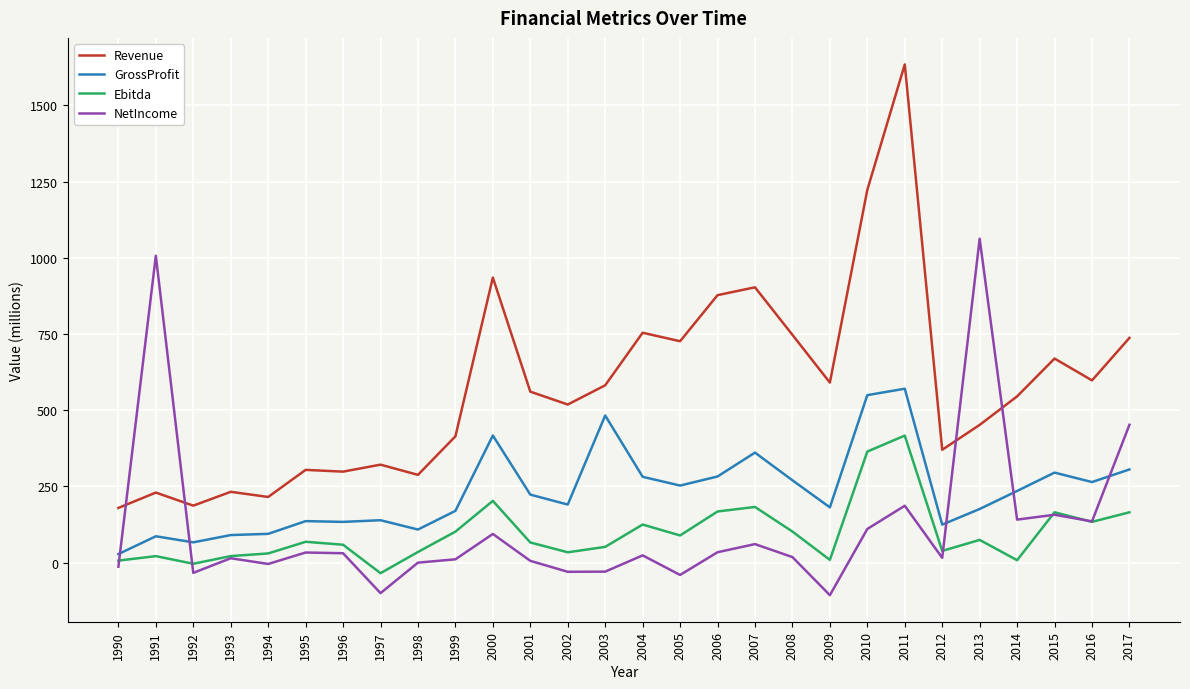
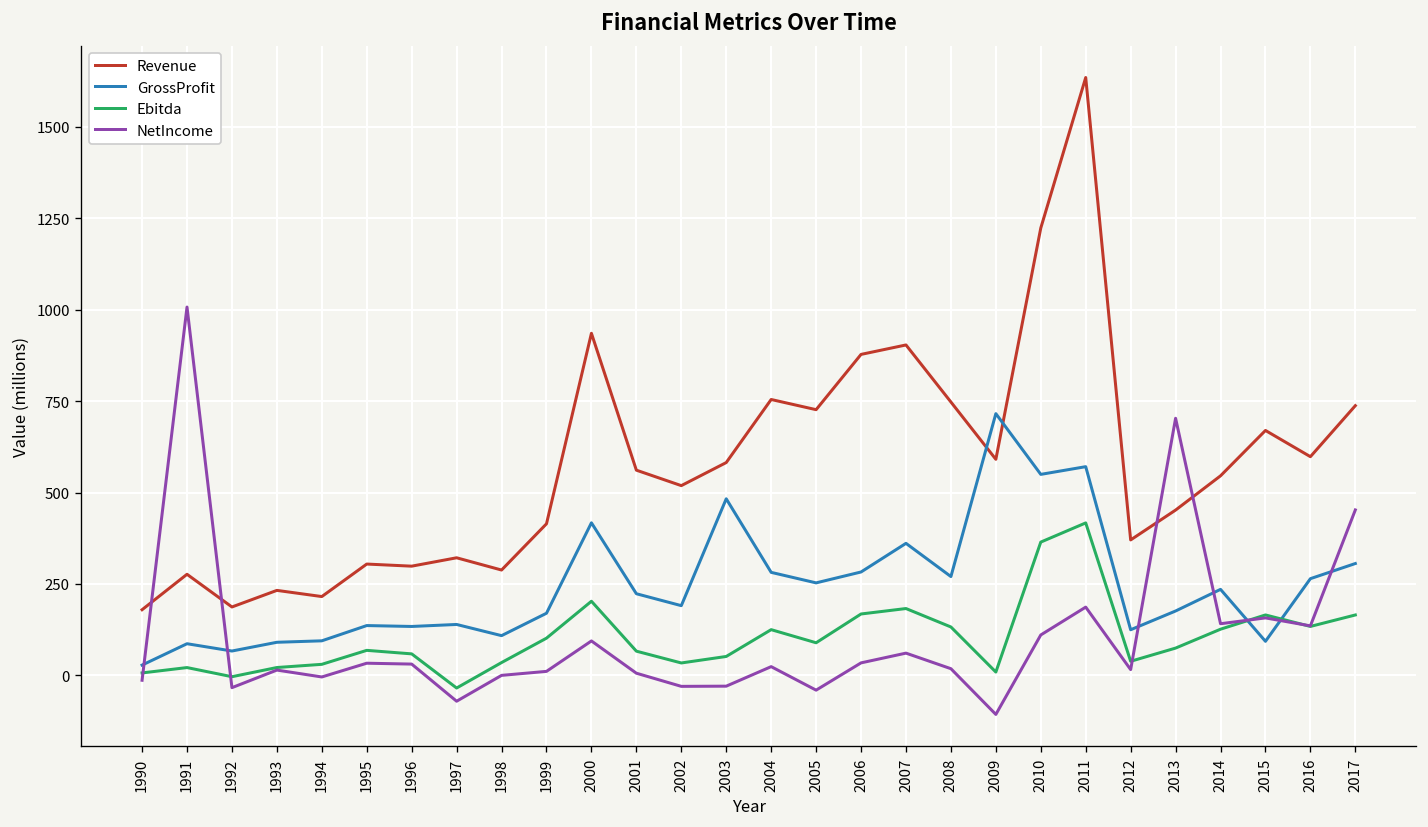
Revenue, 1991: 230 -> 280
NetIncome, 1997: -100 -> -70
Ebitda, 2008: 100 -> 130
GrossProfit, 2009: 180 -> 720
NetIncome, 2013: 1060 -> 700
Ebitda, 2014: 10 -> 130
GrossProfit, 2015: 300 -> 90
